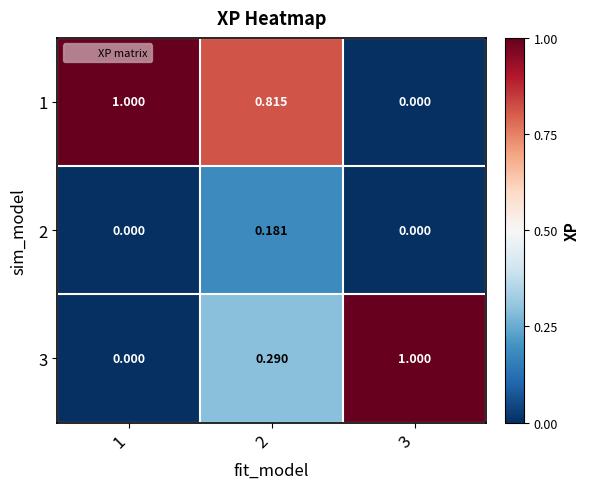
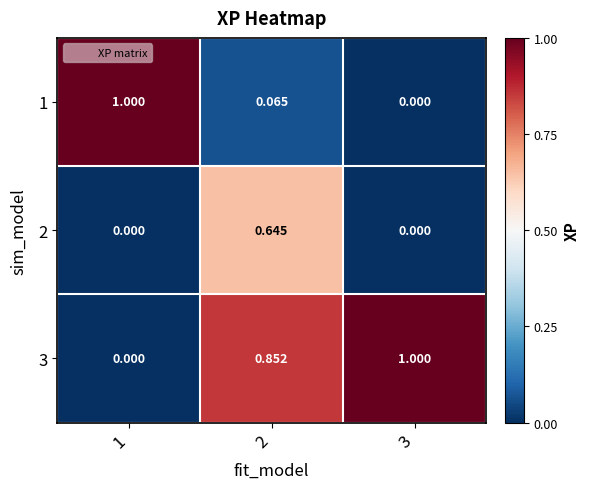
1, 2: 0.815 -> 0.065
2, 2: 0.181 -> 0.645
3, 2: 0.290 -> 0.852
